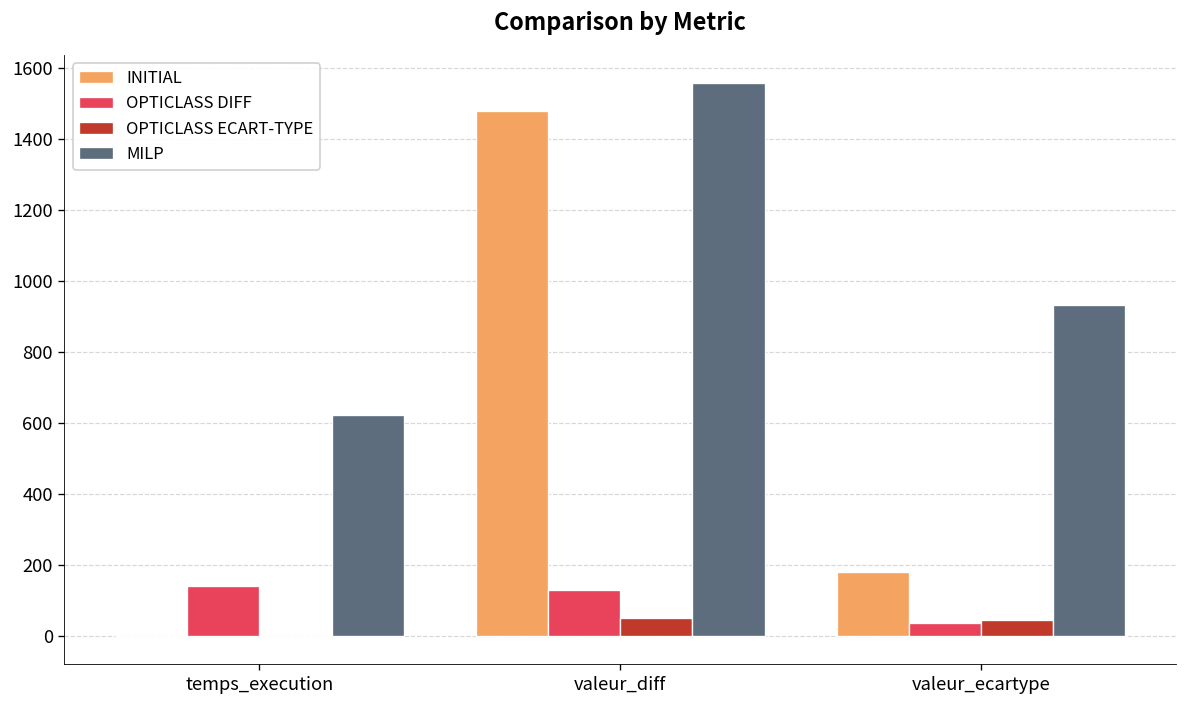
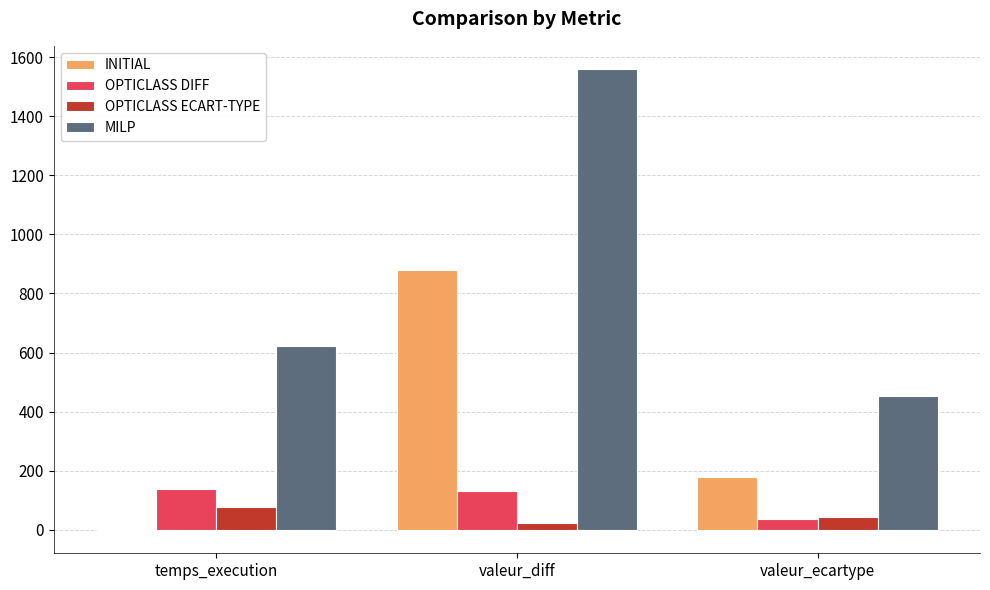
OPTICLASS ECART-TYPE, temps_execution: 0 -> 80
INITIAL, valeur_diff: 1480 -> 880
OPTICLASS ECART-TYPE, valeur_diff: 50 -> 20
MILP, valeur_ecartype: 930 -> 450
